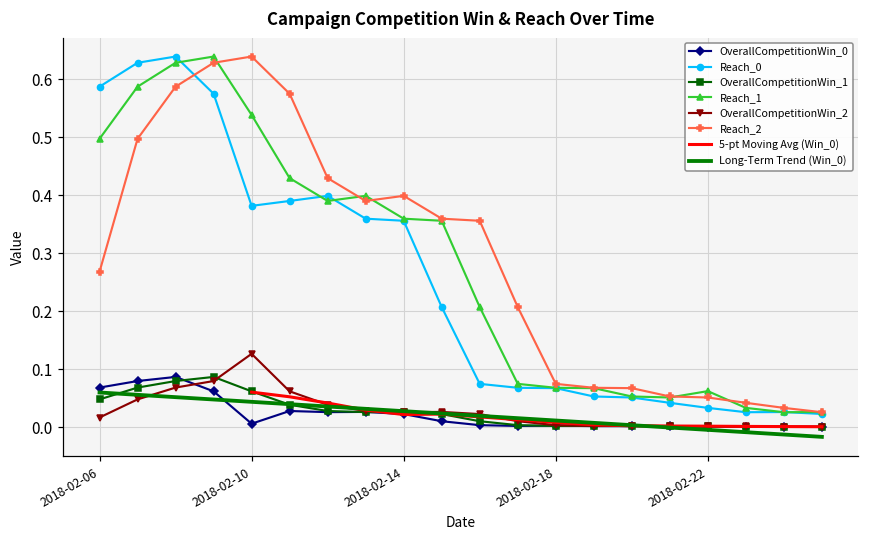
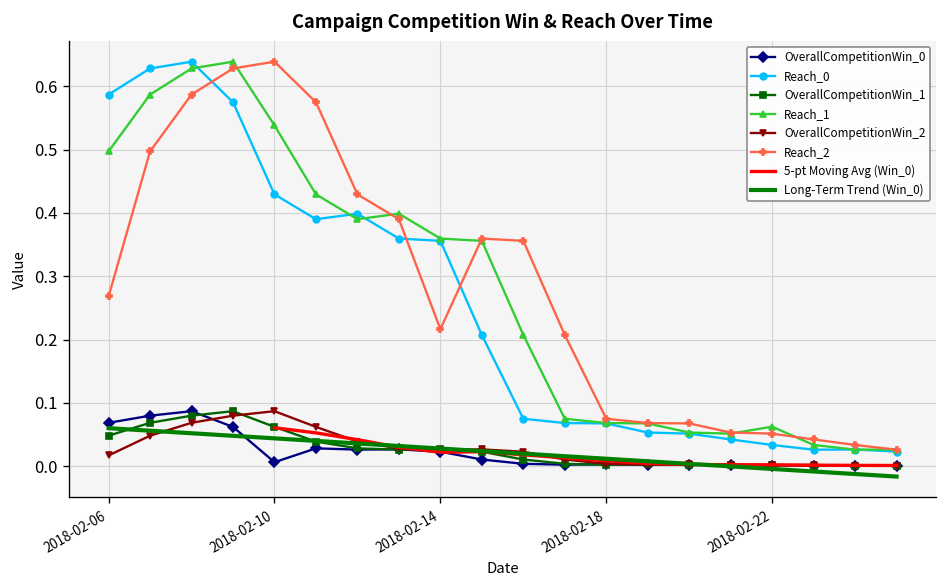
Reach_0, 2018-02-10: 0.38 -> 0.43
OverallCompetitionWin_2, 2018-02-10: 0.13 -> 0.09
Reach_2, 2018-02-14: 0.40 -> 0.22
